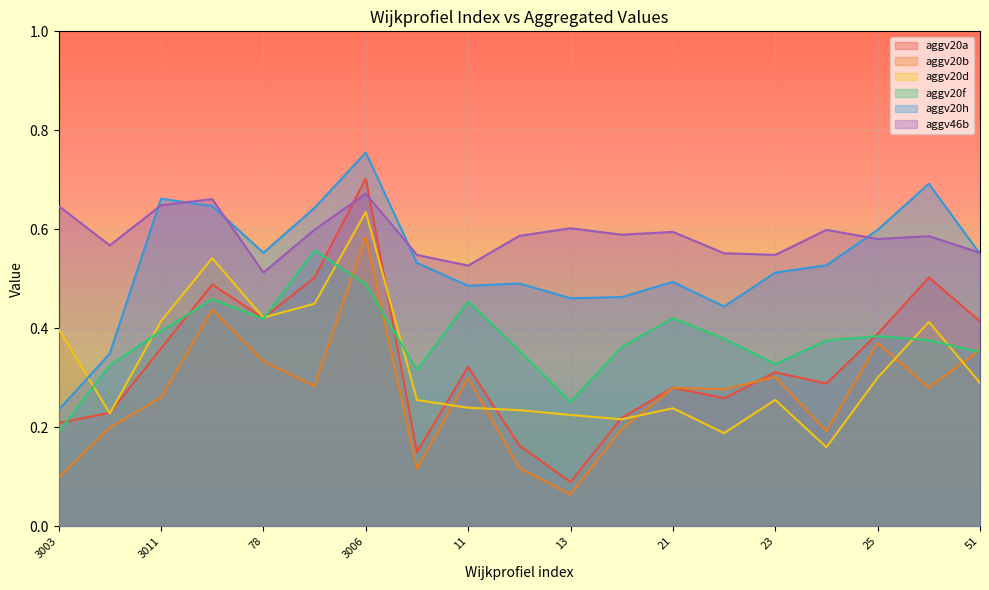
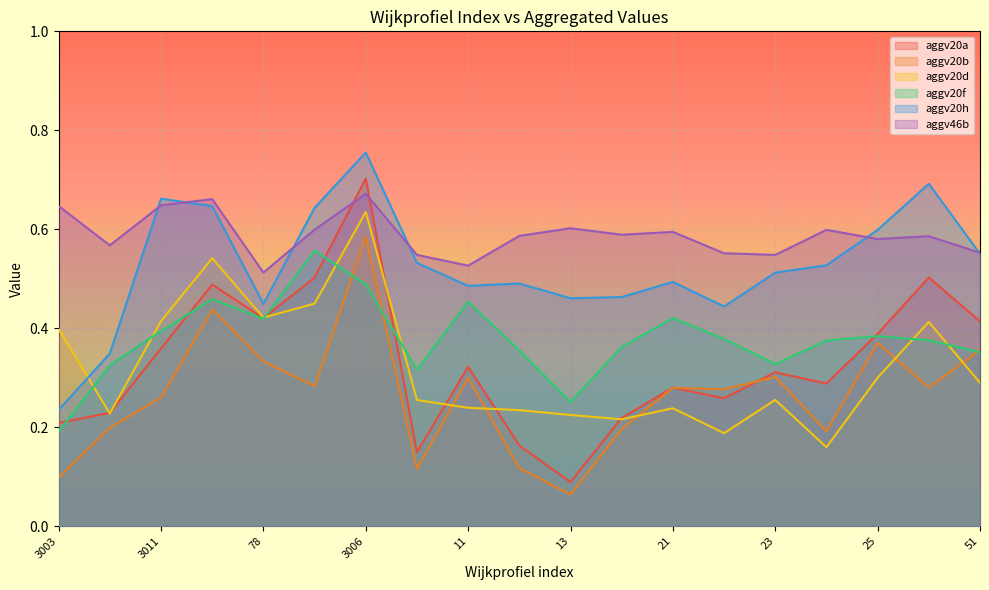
aggv20h, 78: 0.55 -> 0.45
